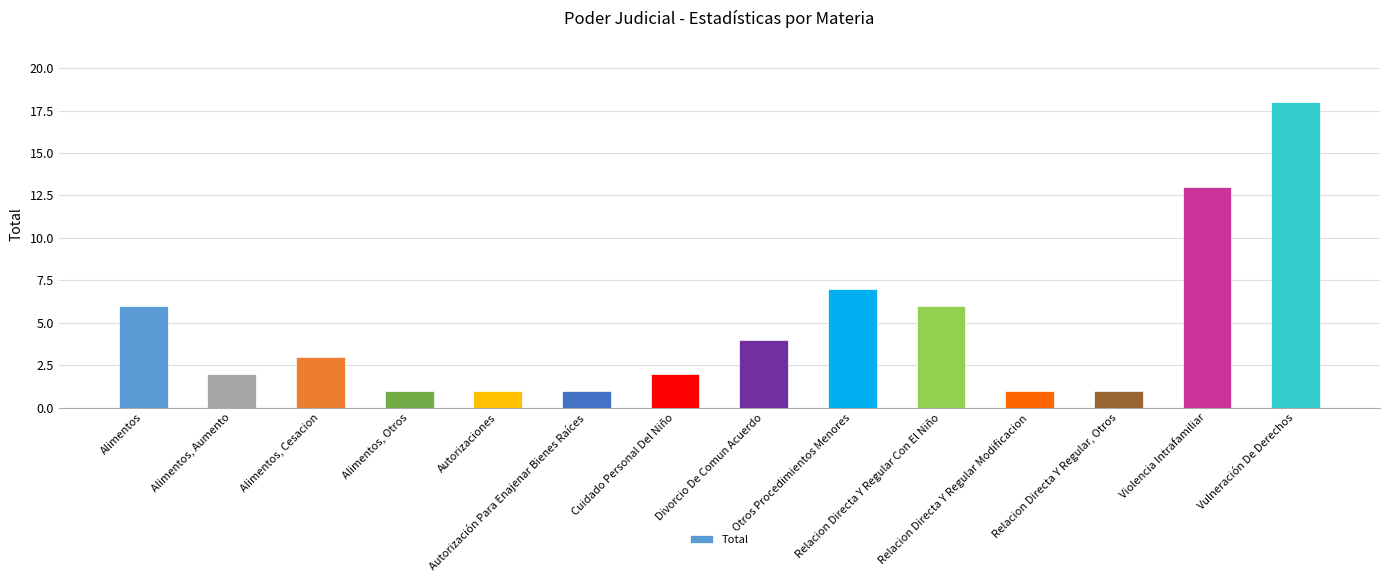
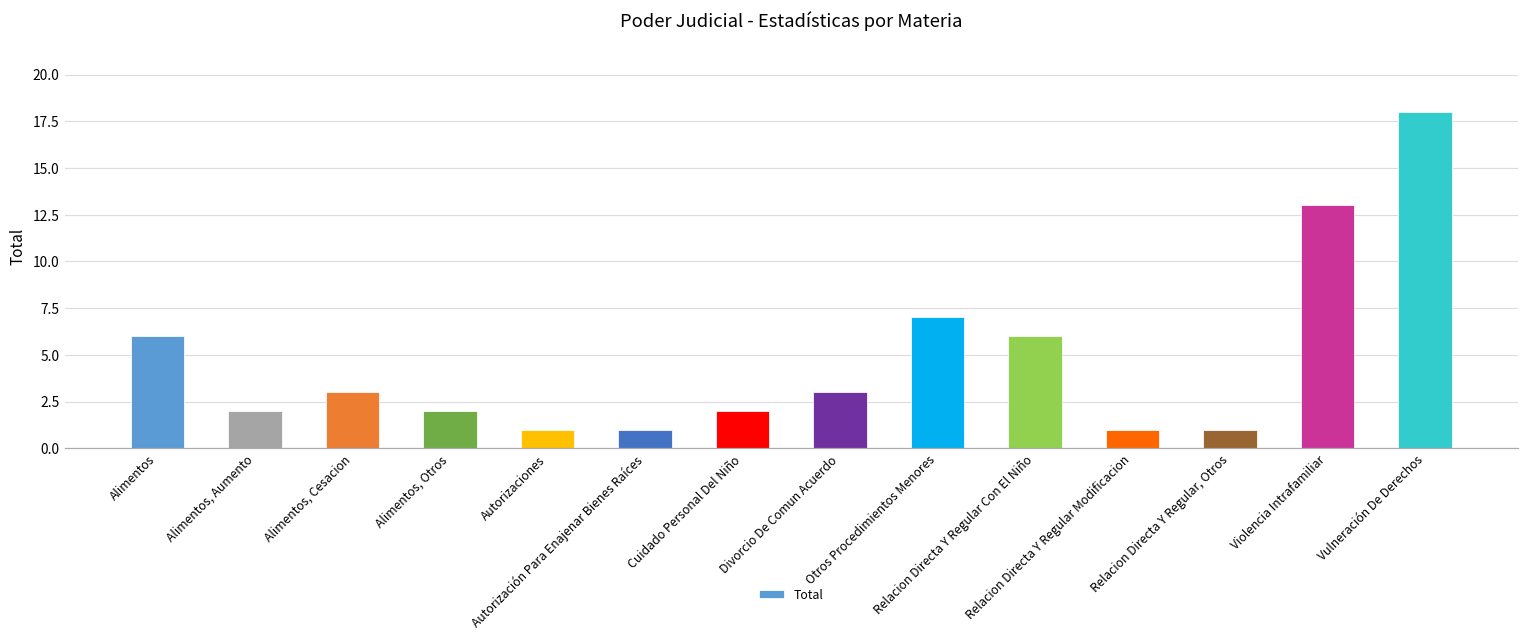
Alimentos, Otros: 1 -> 2
Divorcio De Comun Acuerdo: 4 -> 3
